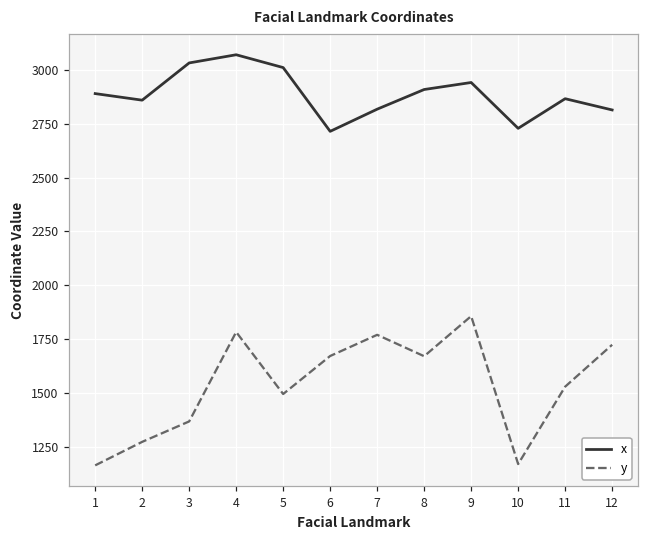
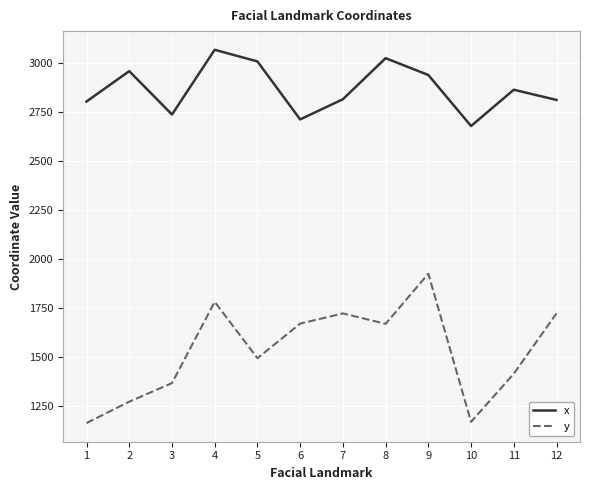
x, 1: 2890 -> 2810
x, 2: 2860 -> 2960
x, 3: 3030 -> 2740
y, 7: 1770 -> 1720
x, 8: 2910 -> 3030
y, 9: 1860 -> 1930
x, 10: 2730 -> 2680
y, 11: 1530 -> 1420
